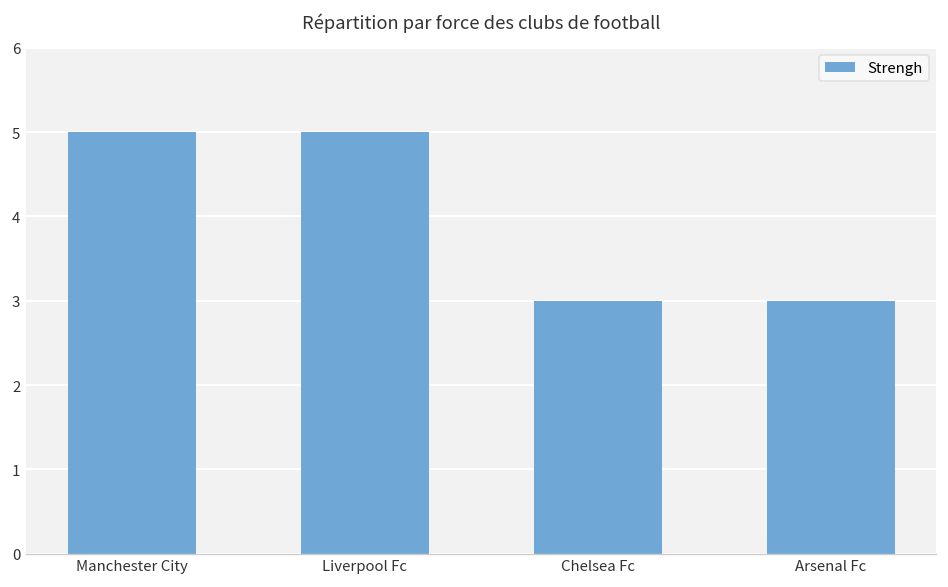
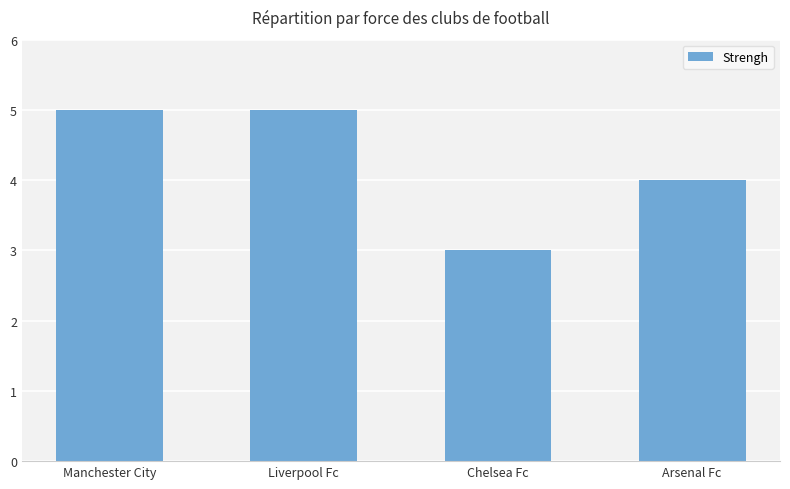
Arsenal Fc: 3 -> 4
